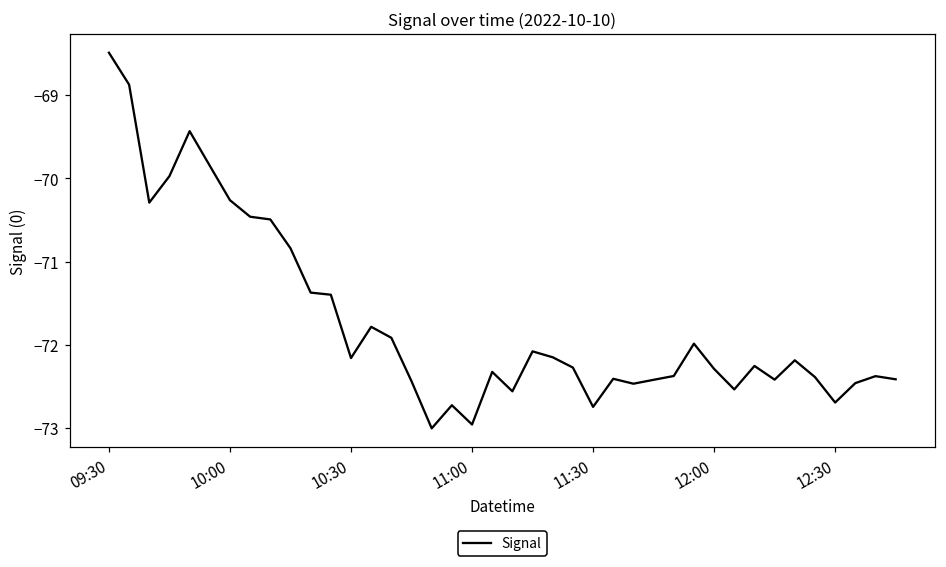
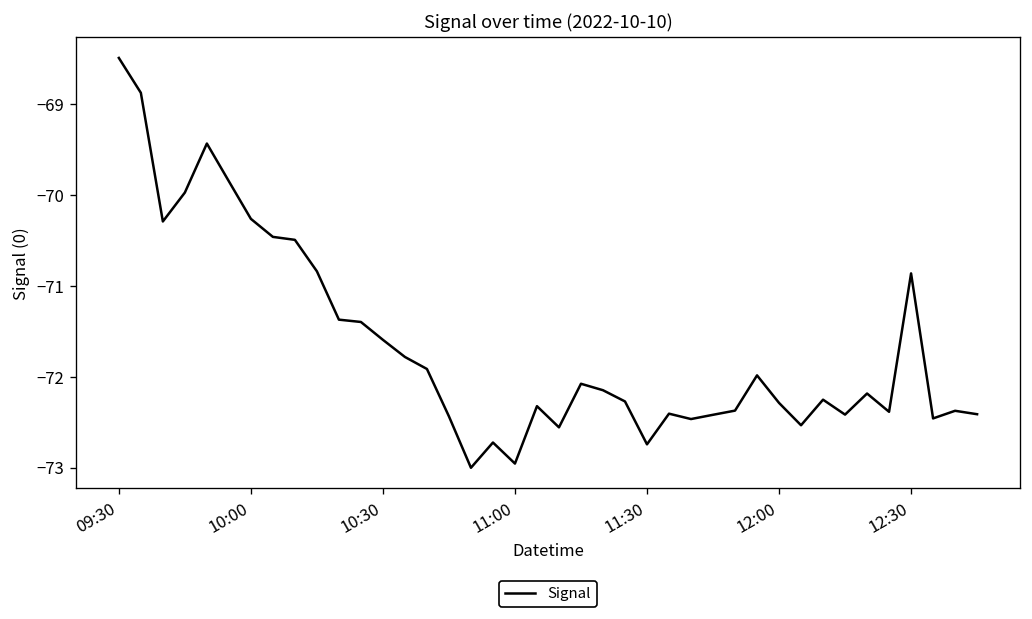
10:30: -72.2 -> -71.6
12:30: -72.7 -> -70.9
